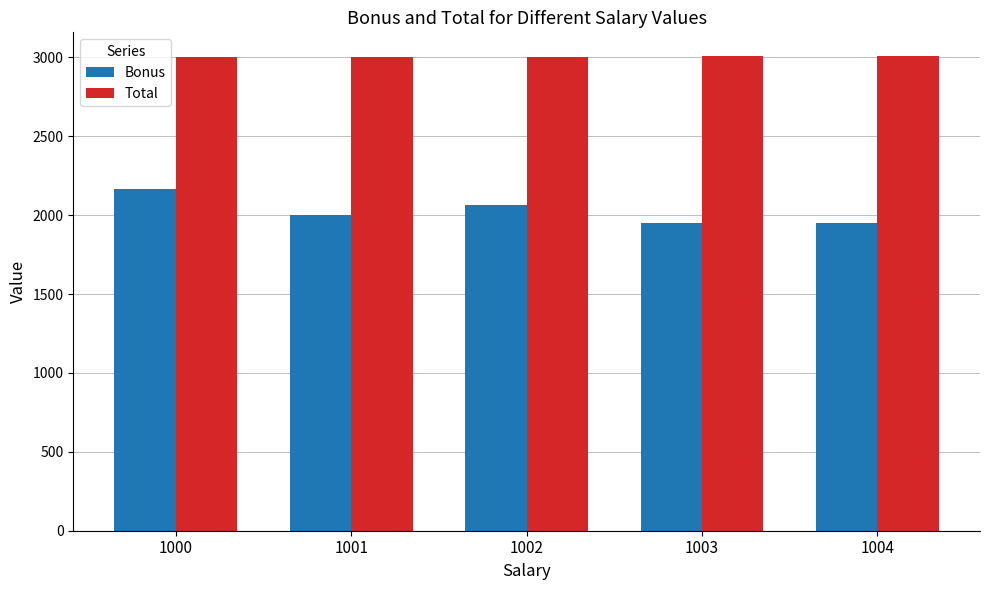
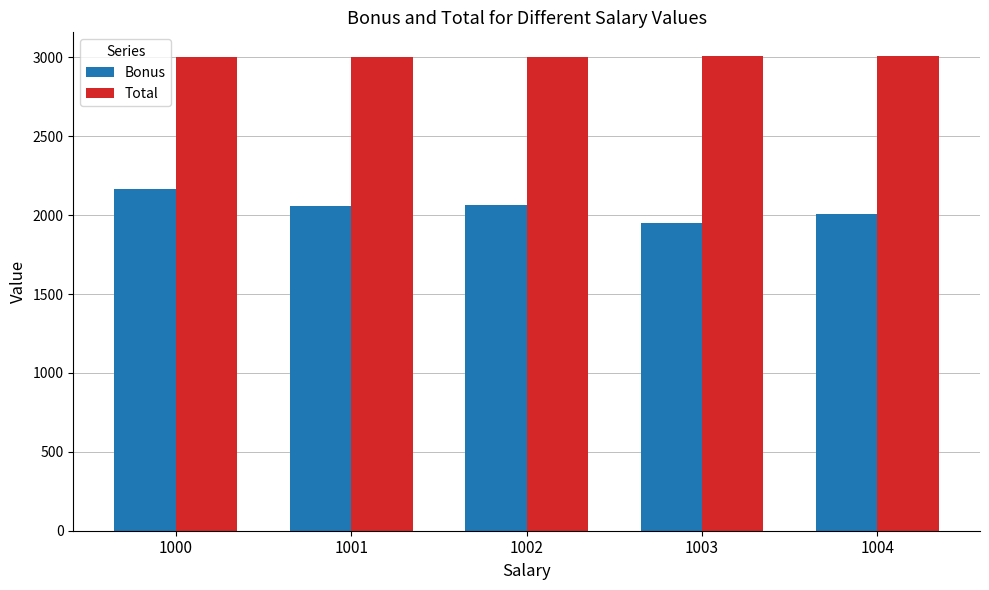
Bonus, 1001: 2000 -> 2060
Bonus, 1004: 1950 -> 2000
